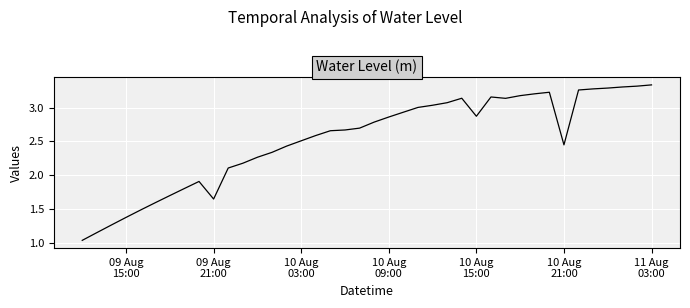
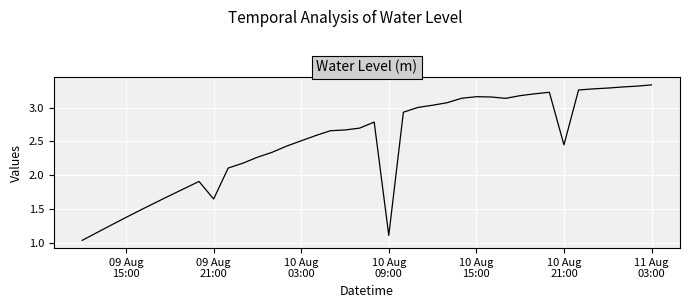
10 Aug 09:00: 2.9 -> 1.1
10 Aug 15:00: 2.9 -> 3.2
